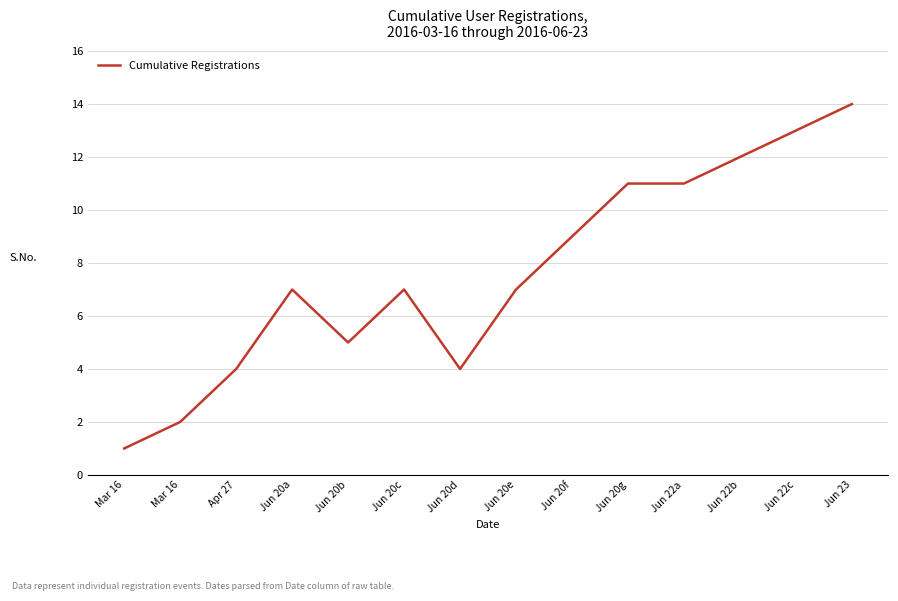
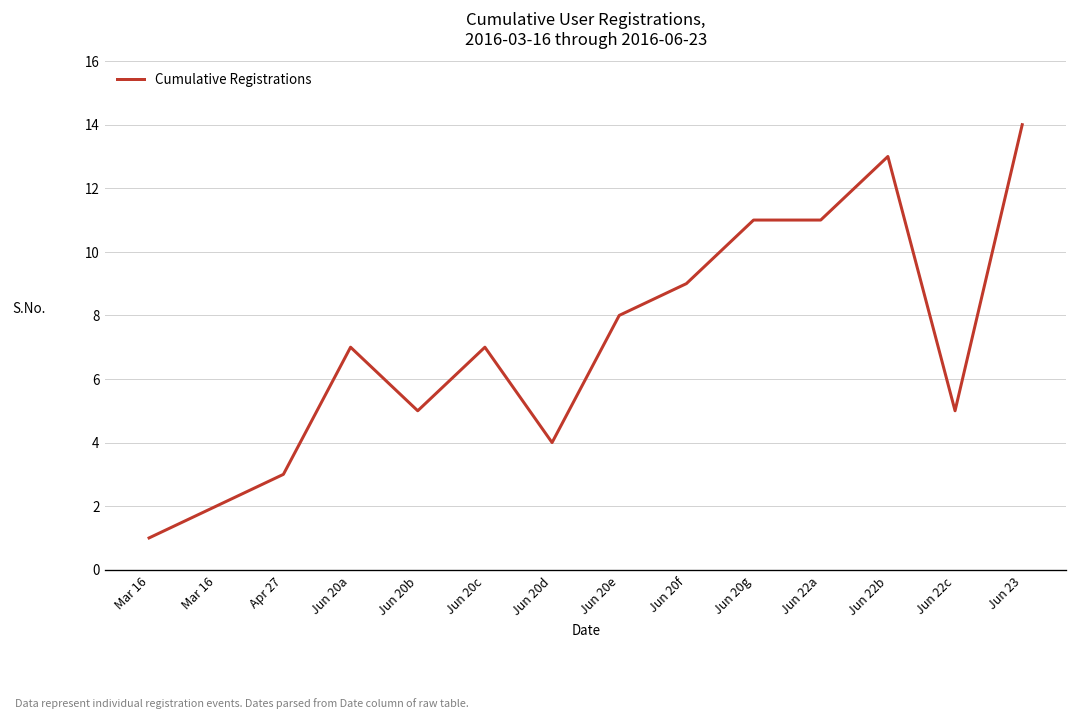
Apr 27: 4 -> 3
Jun 20e: 7 -> 8
Jun 22b: 12 -> 13
Jun 22c: 13 -> 5
